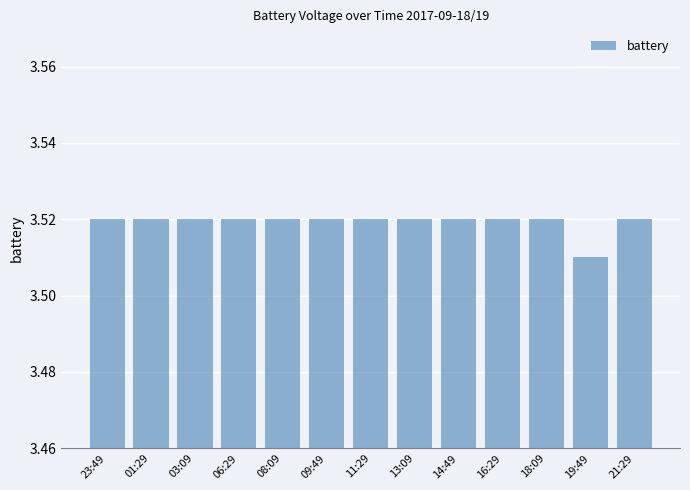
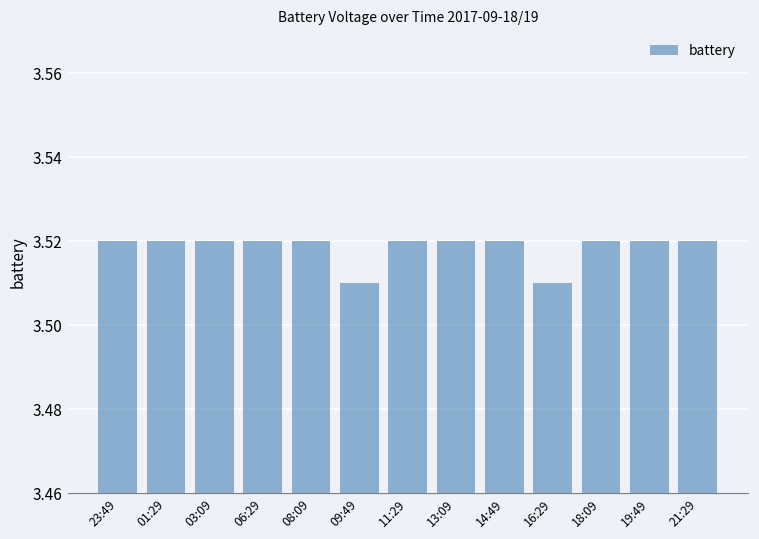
09:49: 3.52 -> 3.51
16:29: 3.52 -> 3.51
19:49: 3.51 -> 3.52
